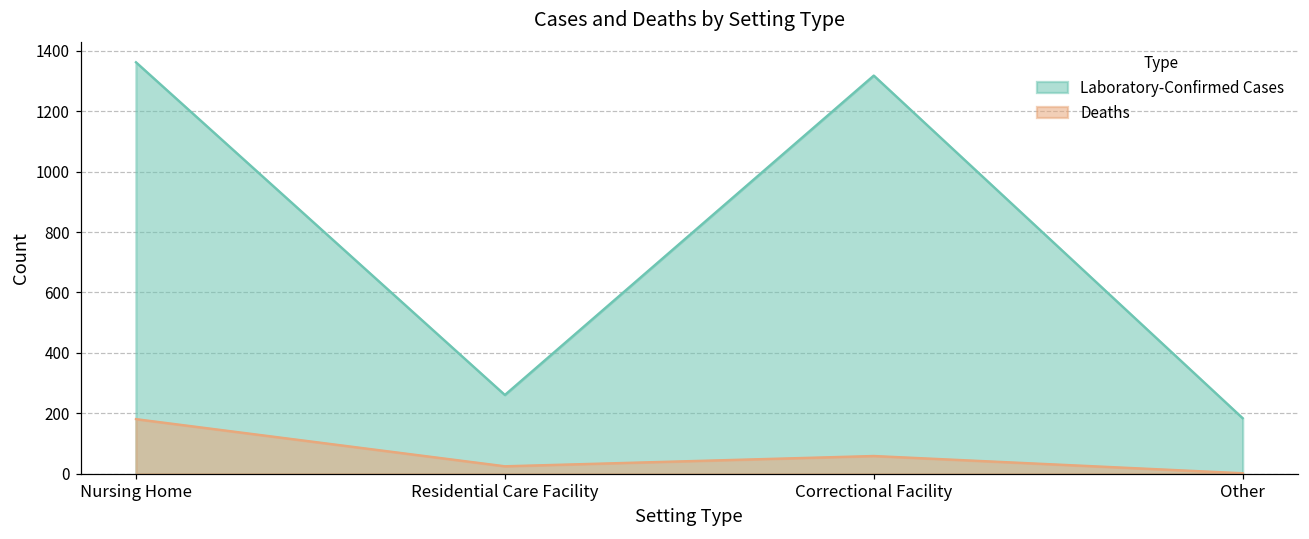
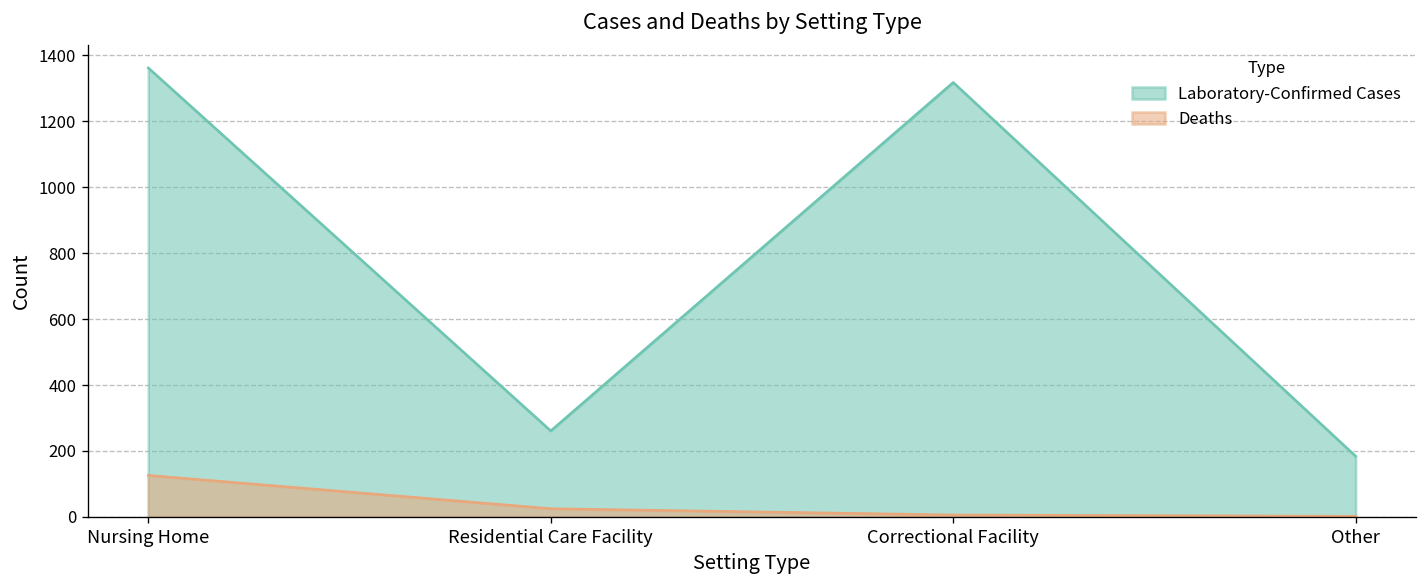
Deaths, Nursing Home: 180 -> 130
Deaths, Correctional Facility: 60 -> 10
